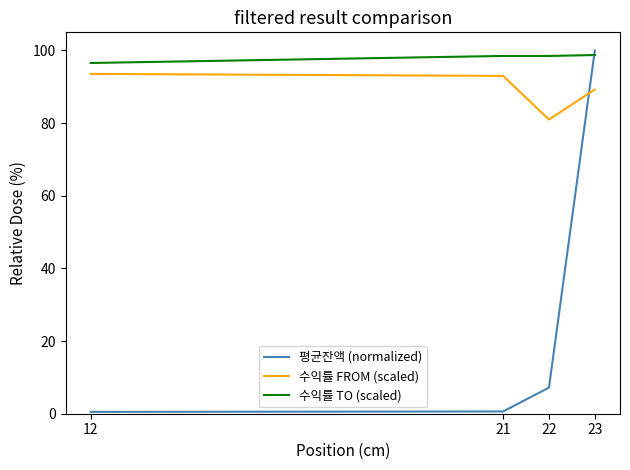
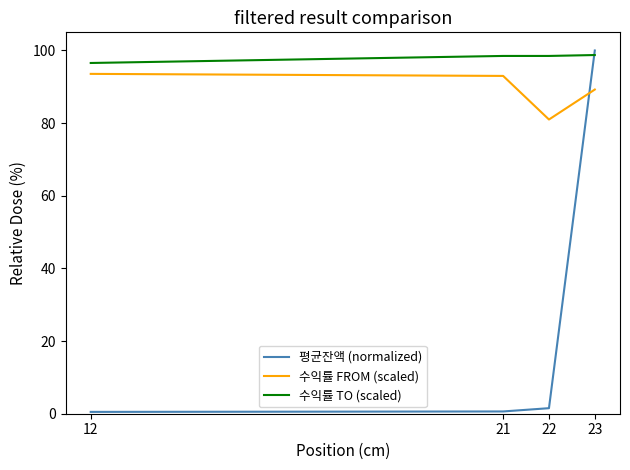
평균잔액 (normalized), 22: 7 -> 2
